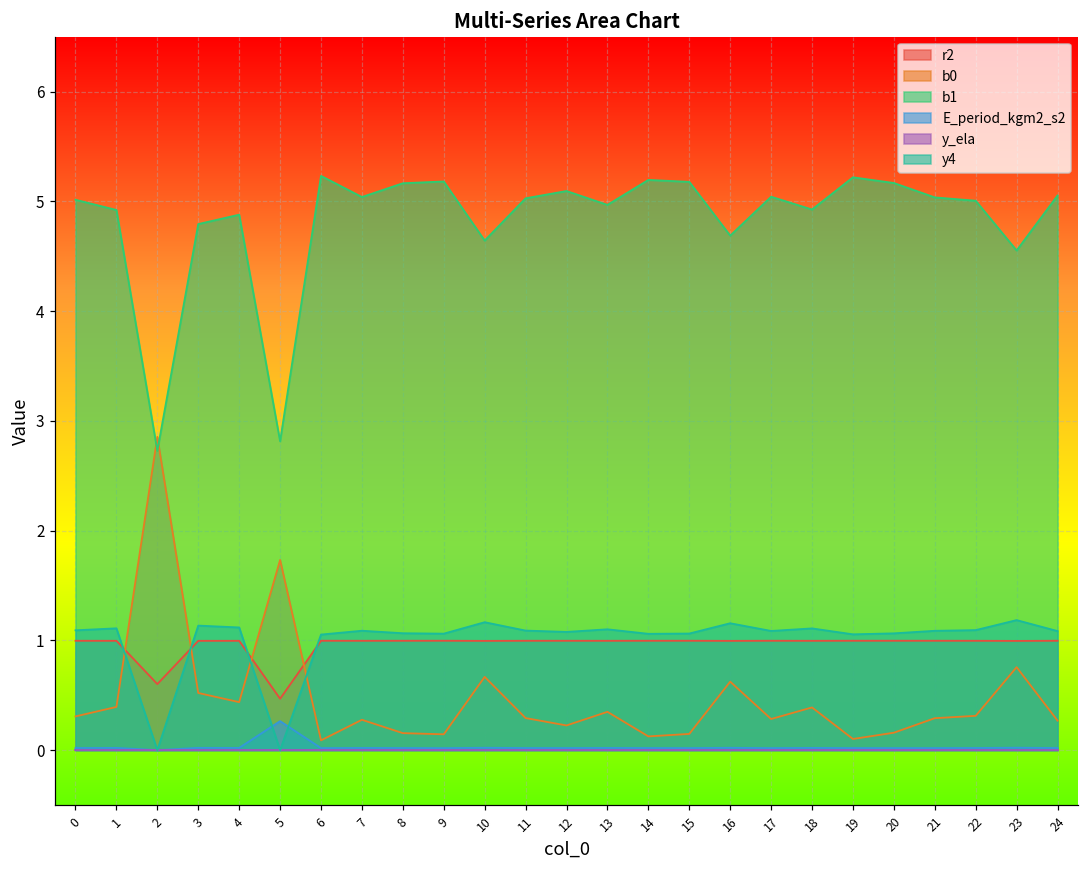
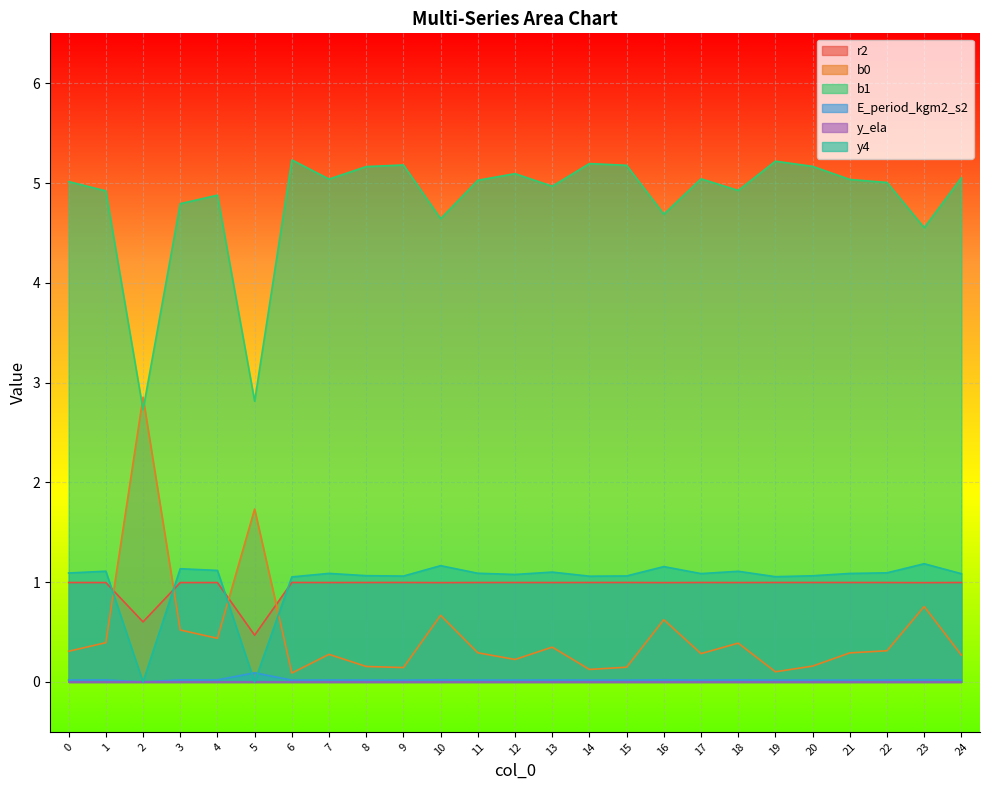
E_period_kgm2_s2, 5: 0.3 -> 0.1
